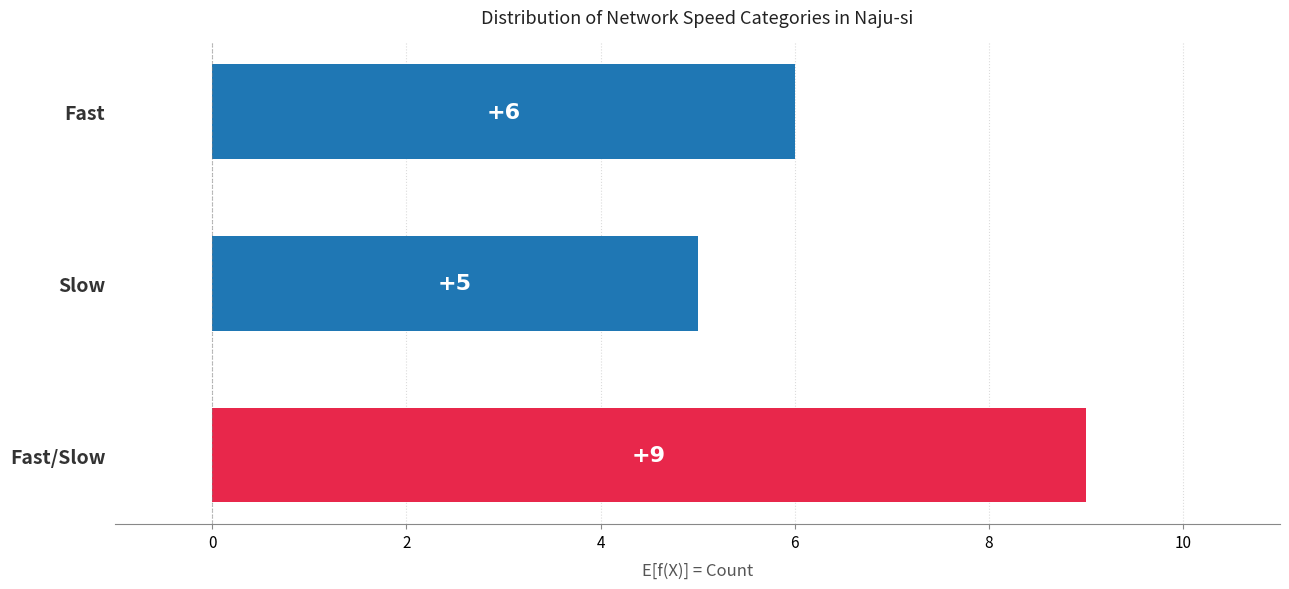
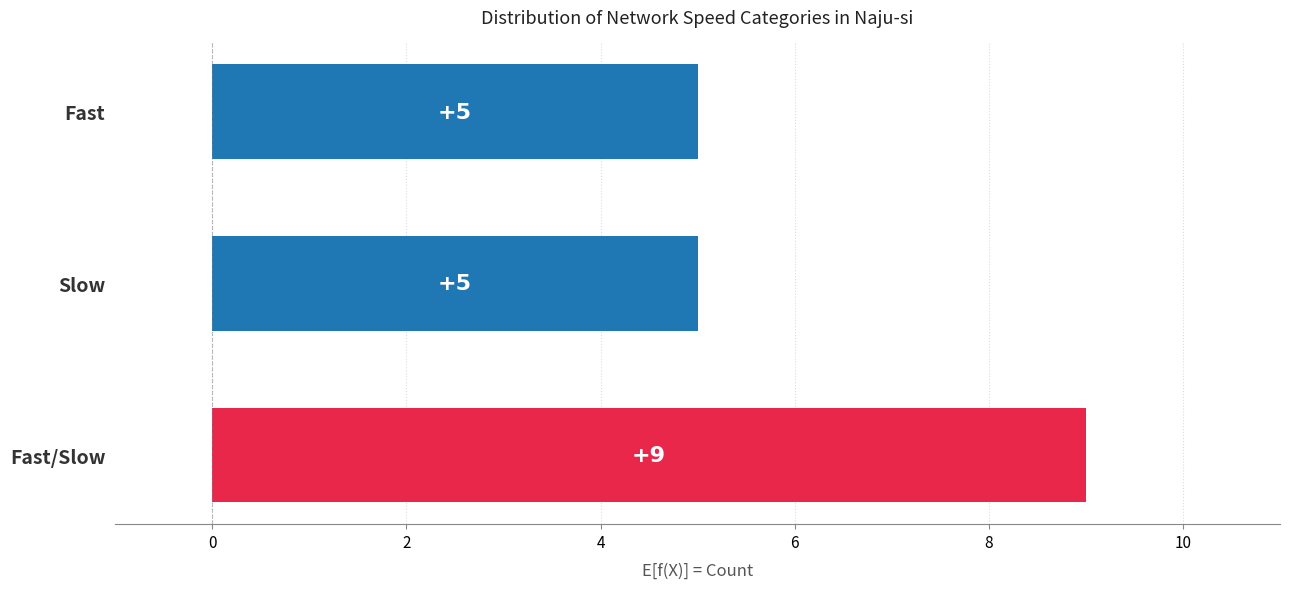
Fast: +6 -> +5
